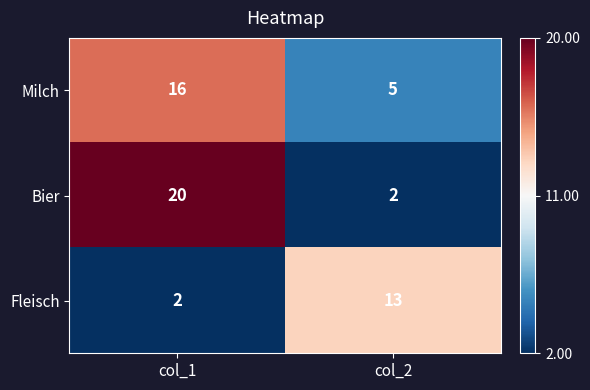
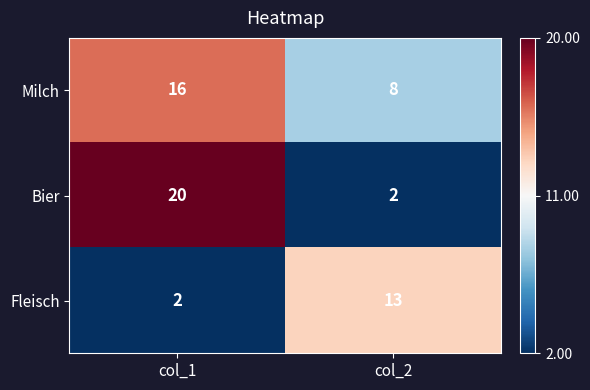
Milch, col_2: 5 -> 8
